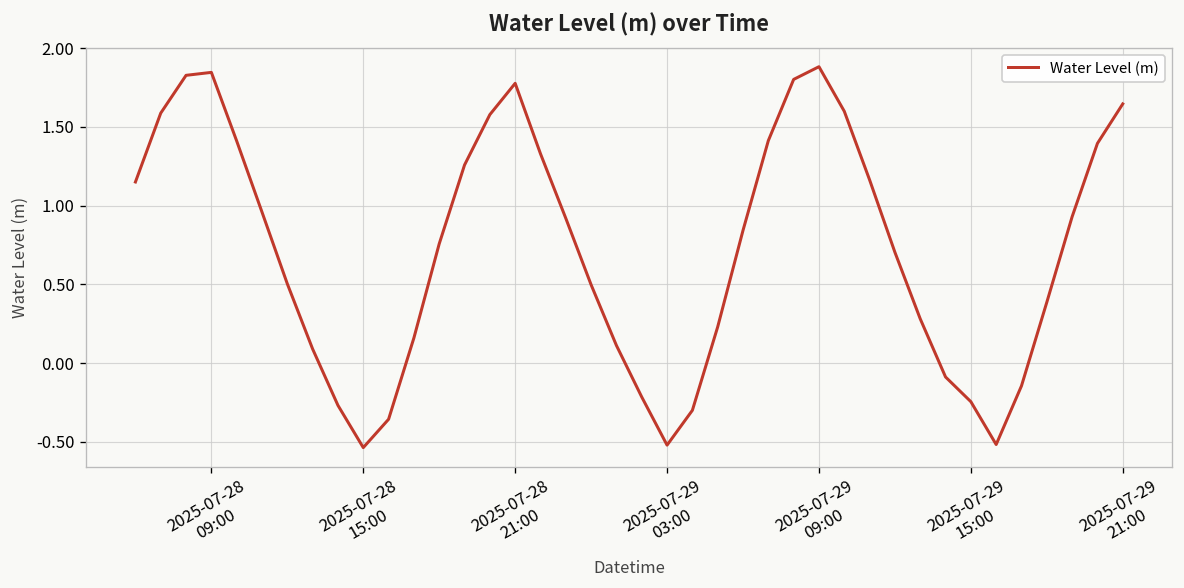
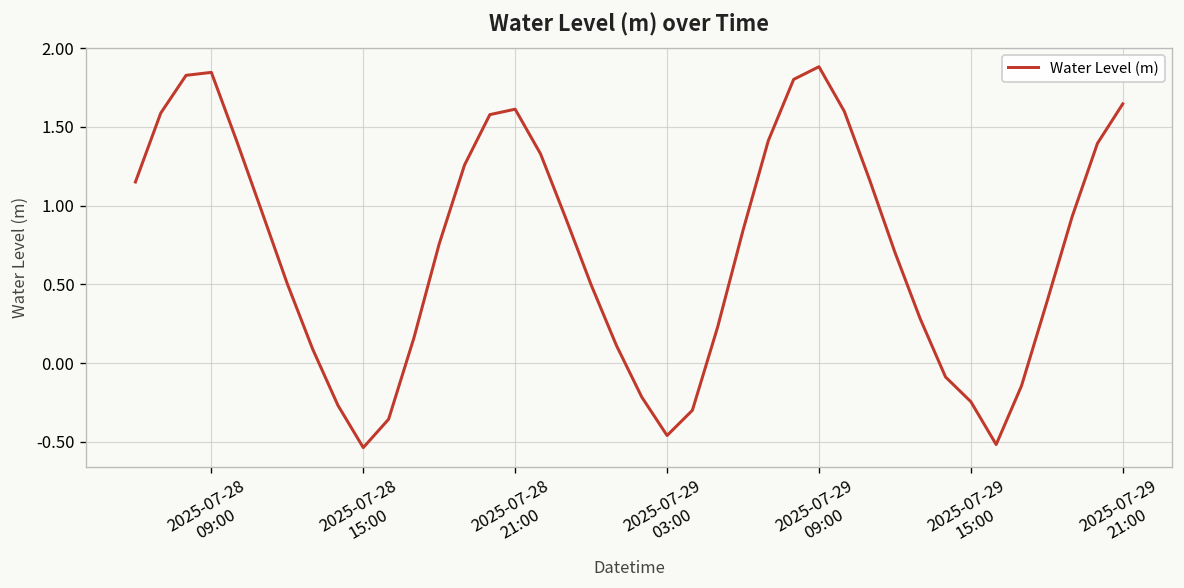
2025-07-28 21:00: 1.78 -> 1.61
2025-07-29 03:00: -0.52 -> -0.46
